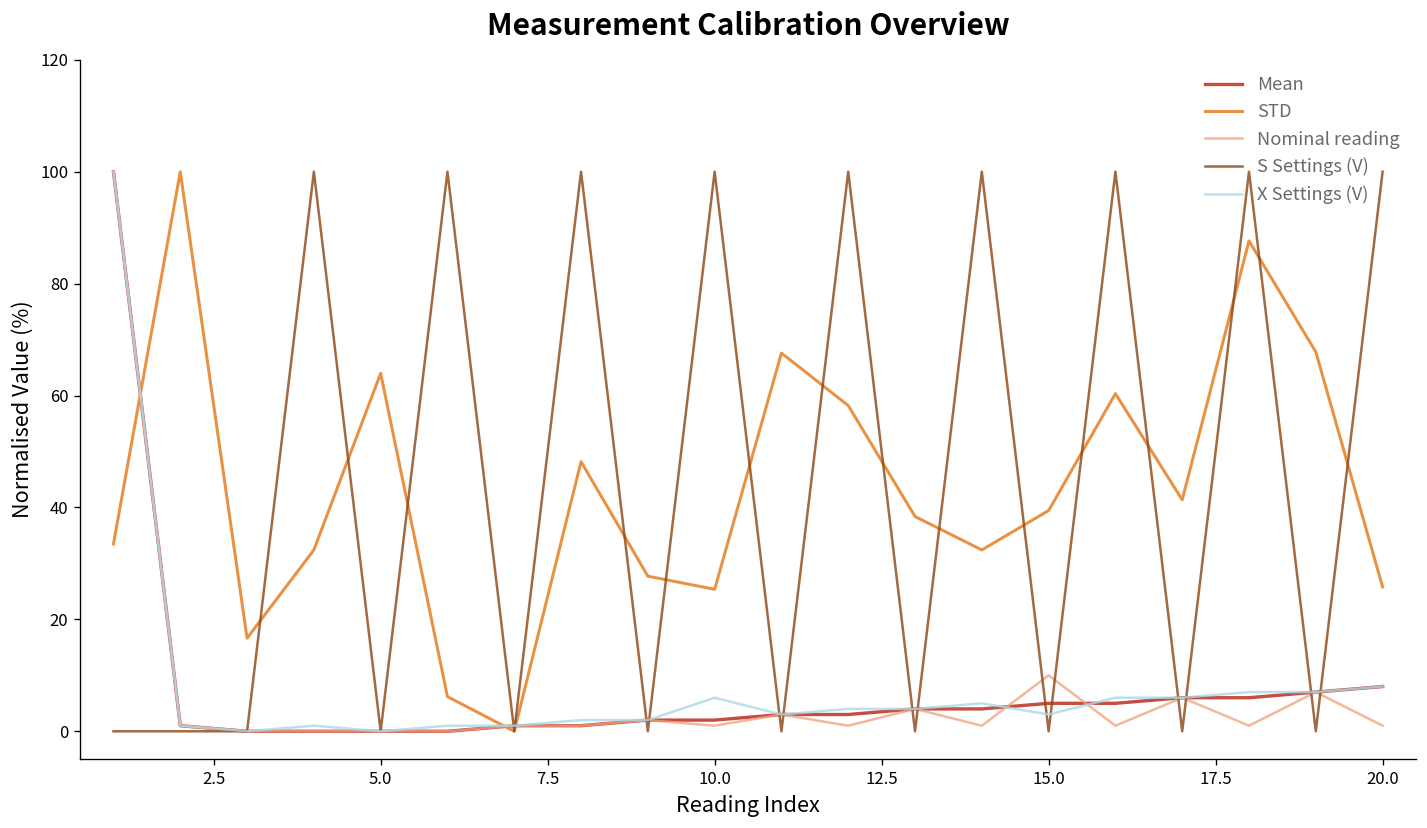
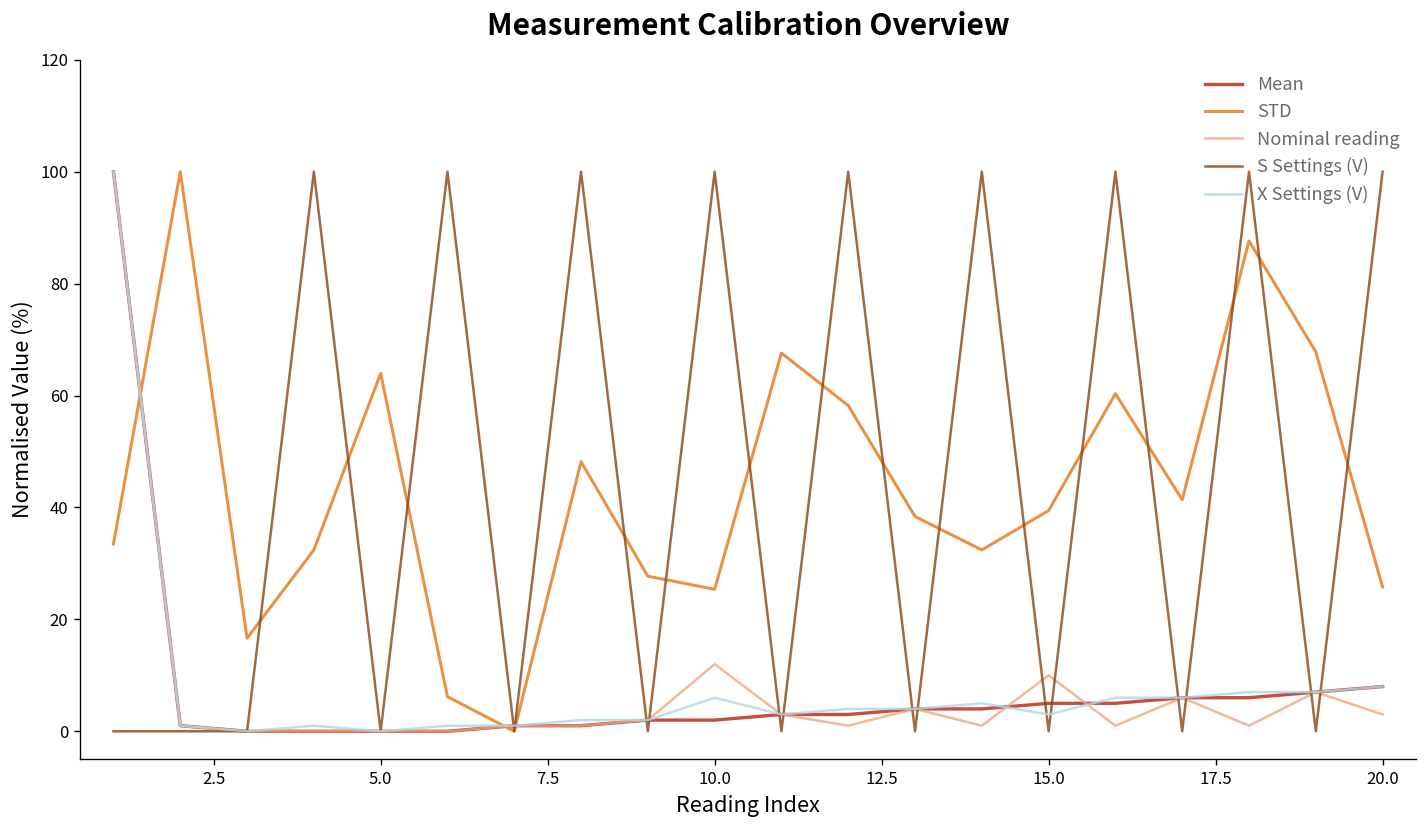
Nominal reading, 10.0: 1 -> 12
Nominal reading, 20.0: 1 -> 3
